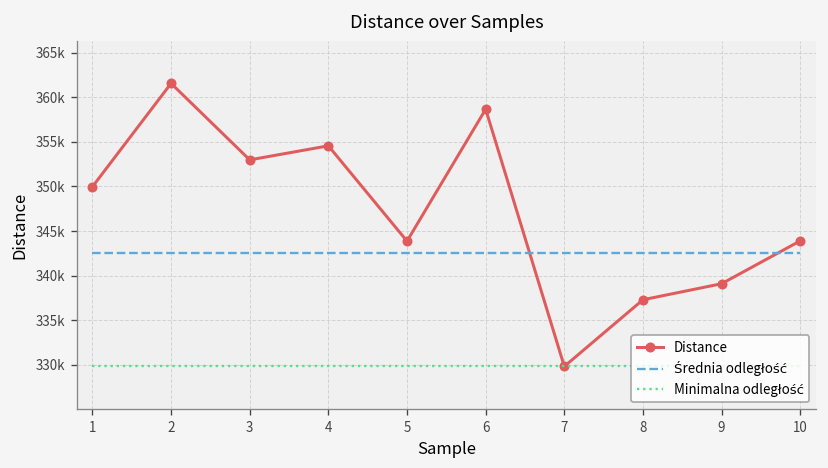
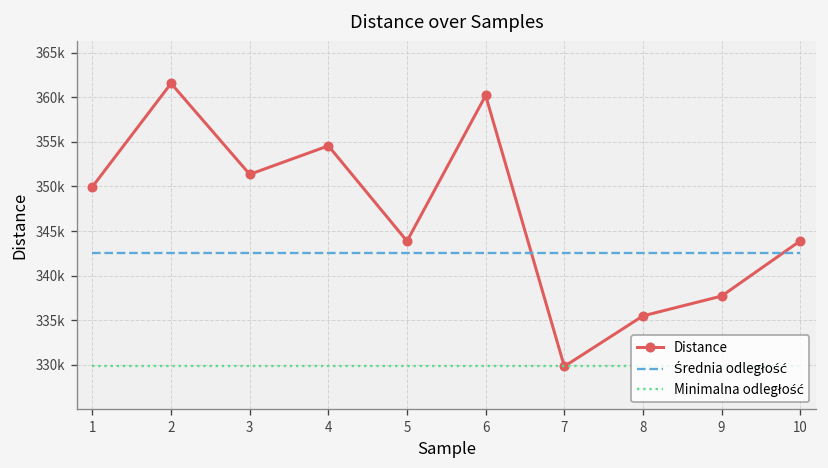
Distance, 3: 353000 -> 351000
Distance, 6: 359000 -> 360000
Distance, 8: 337000 -> 335000
Distance, 9: 339000 -> 338000
